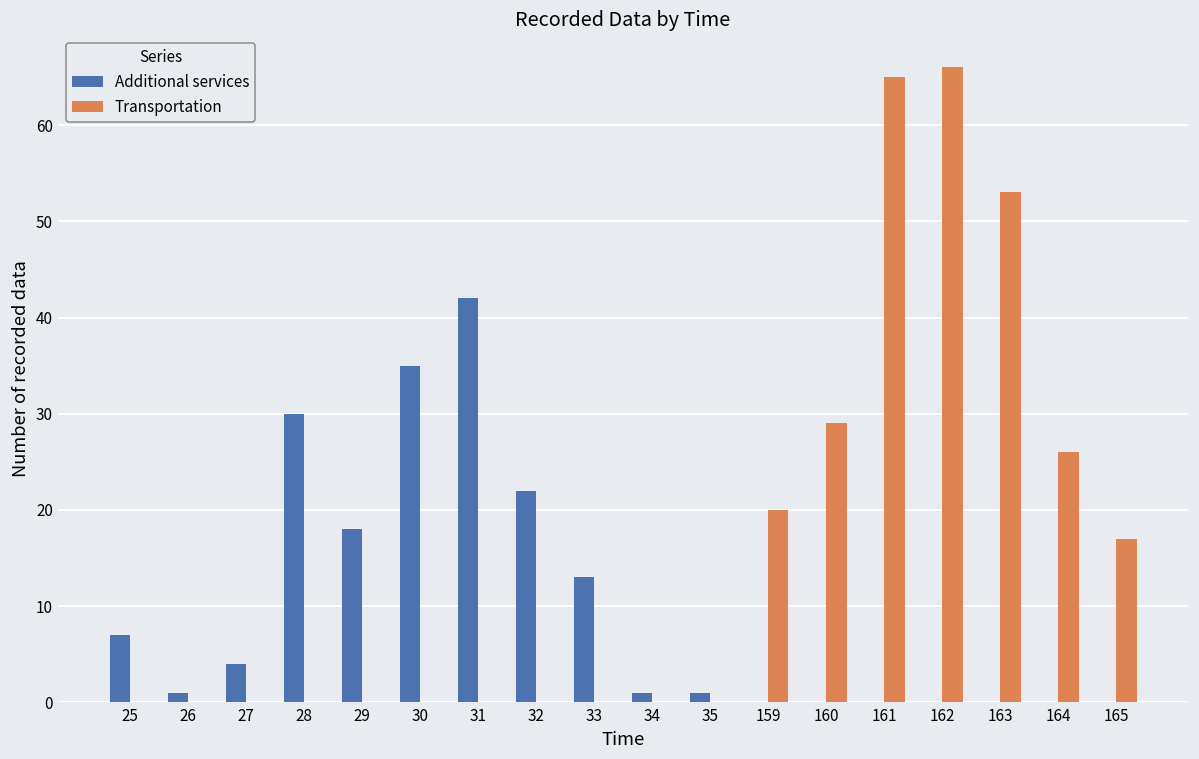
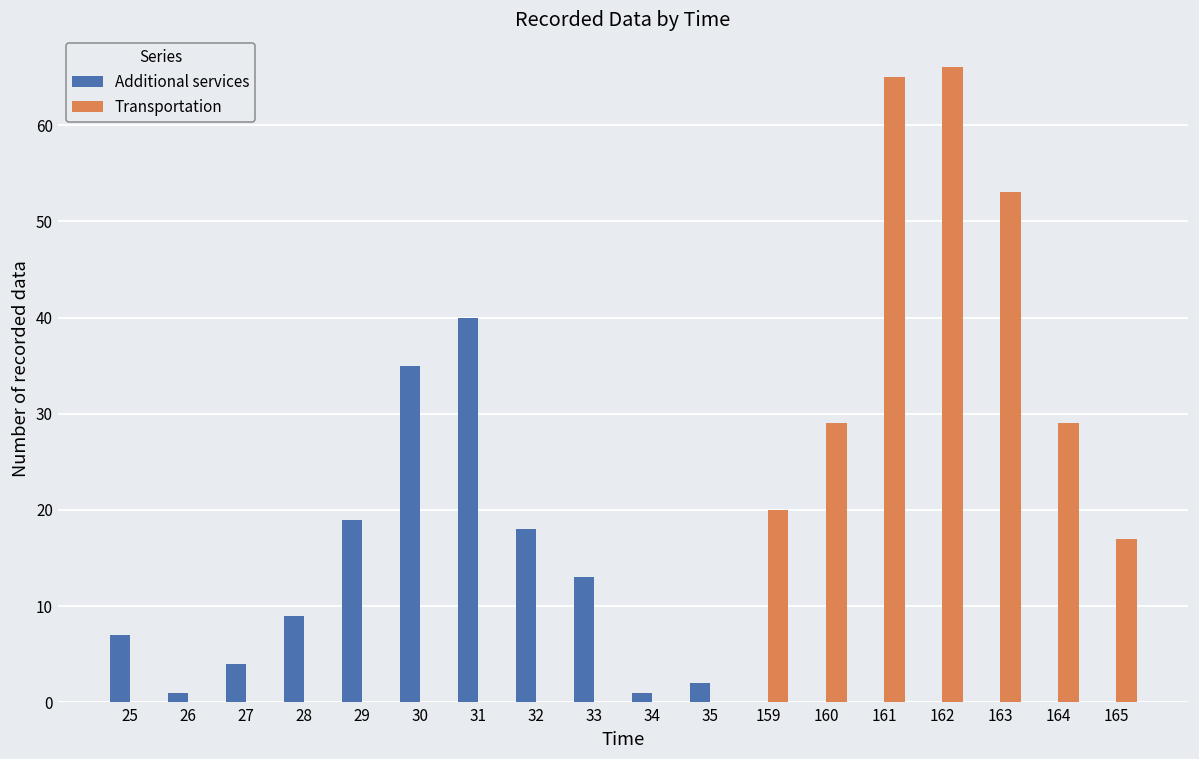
Additional services, 28: 30 -> 9
Additional services, 29: 18 -> 19
Additional services, 31: 42 -> 40
Additional services, 32: 22 -> 18
Additional services, 35: 1 -> 2
Transportation, 164: 26 -> 29
